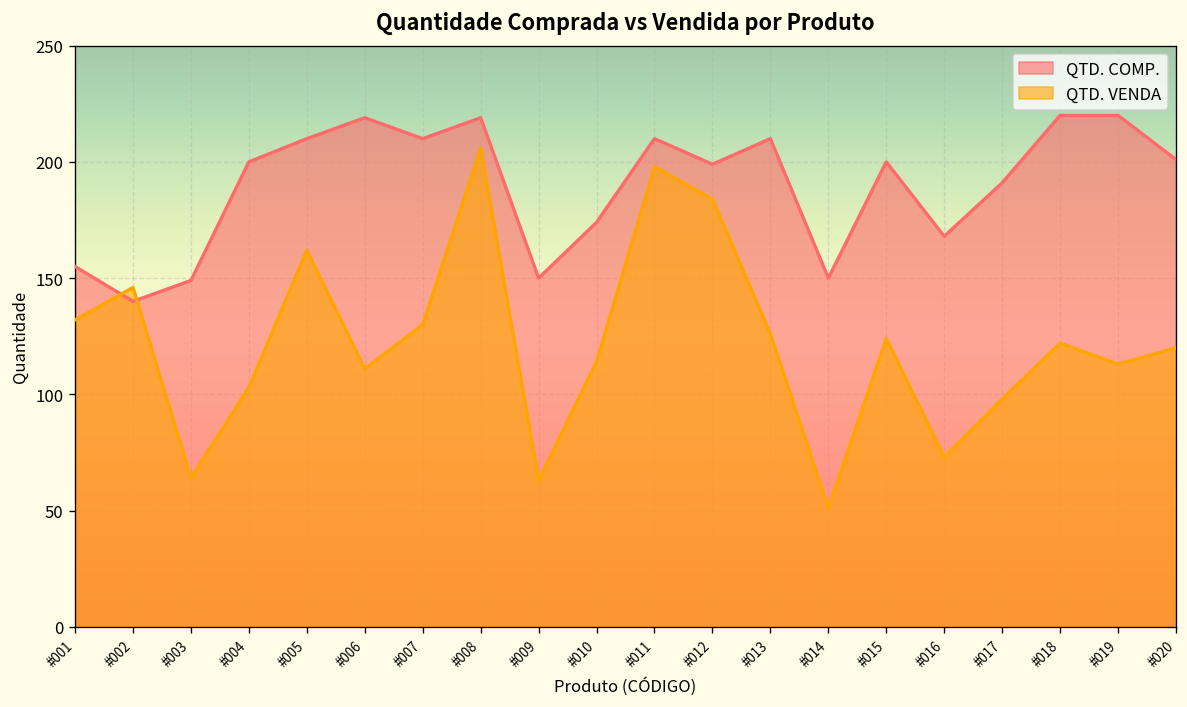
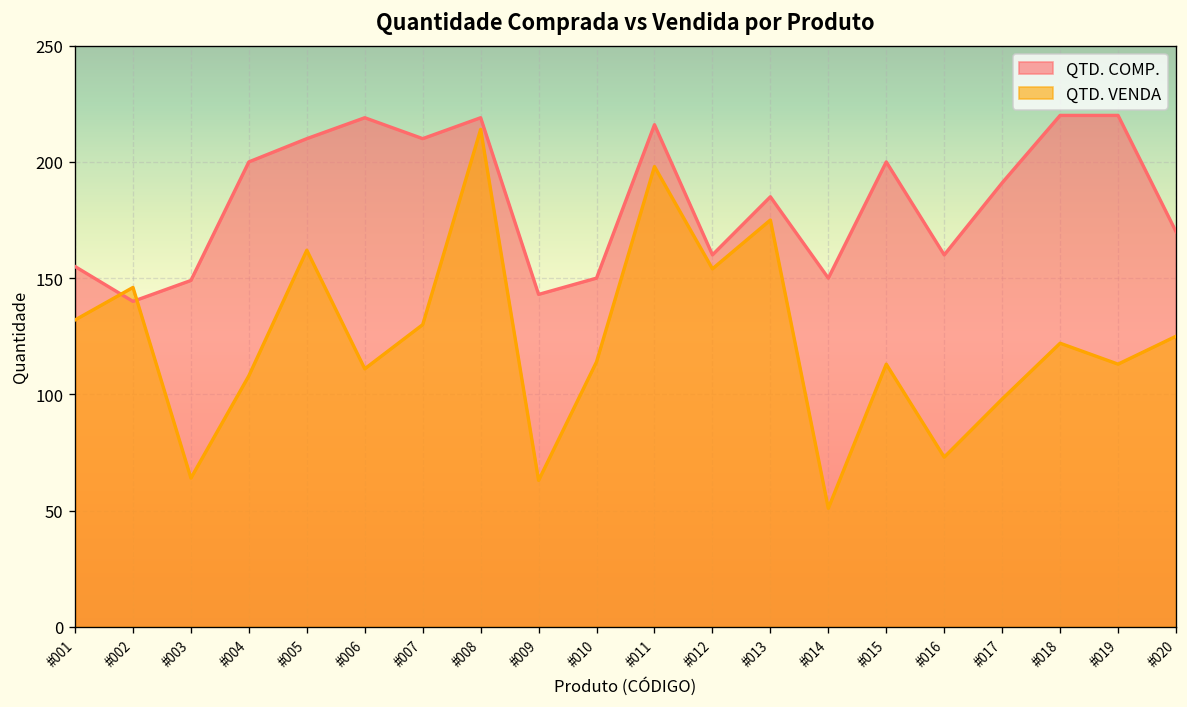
QTD. VENDA, #004: 103 -> 108
QTD. VENDA, #008: 206 -> 214
QTD. COMP., #009: 150 -> 143
QTD. COMP., #010: 174 -> 150
QTD. COMP., #011: 210 -> 216
QTD. COMP., #012: 199 -> 160
QTD. VENDA, #012: 184 -> 154
QTD. COMP., #013: 210 -> 185
QTD. VENDA, #013: 126 -> 175
QTD. VENDA, #015: 124 -> 113
QTD. COMP., #016: 168 -> 160
QTD. COMP., #020: 201 -> 170
QTD. VENDA, #020: 120 -> 125
